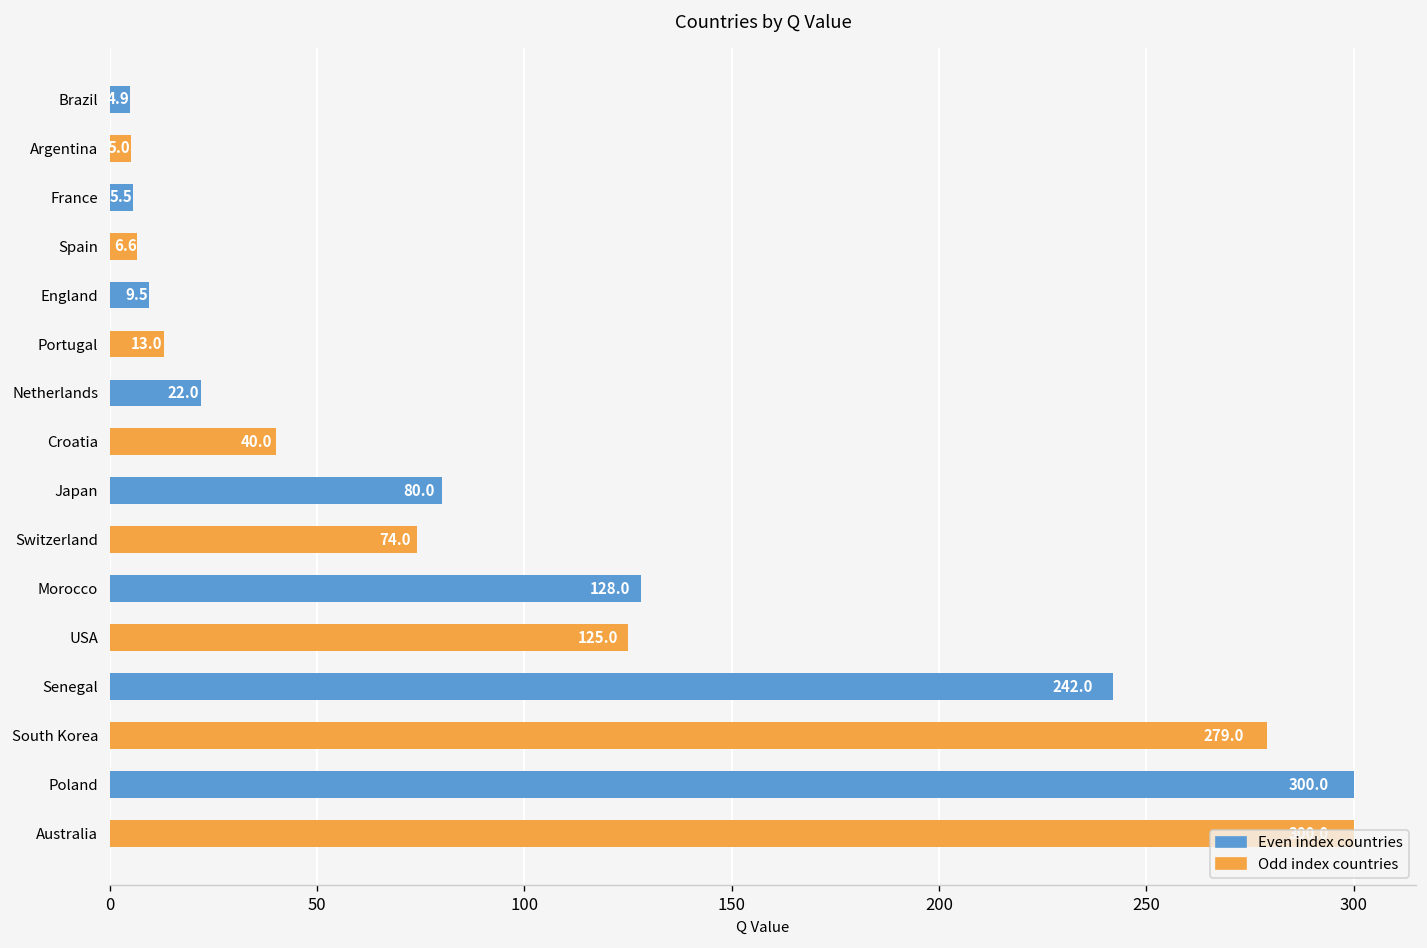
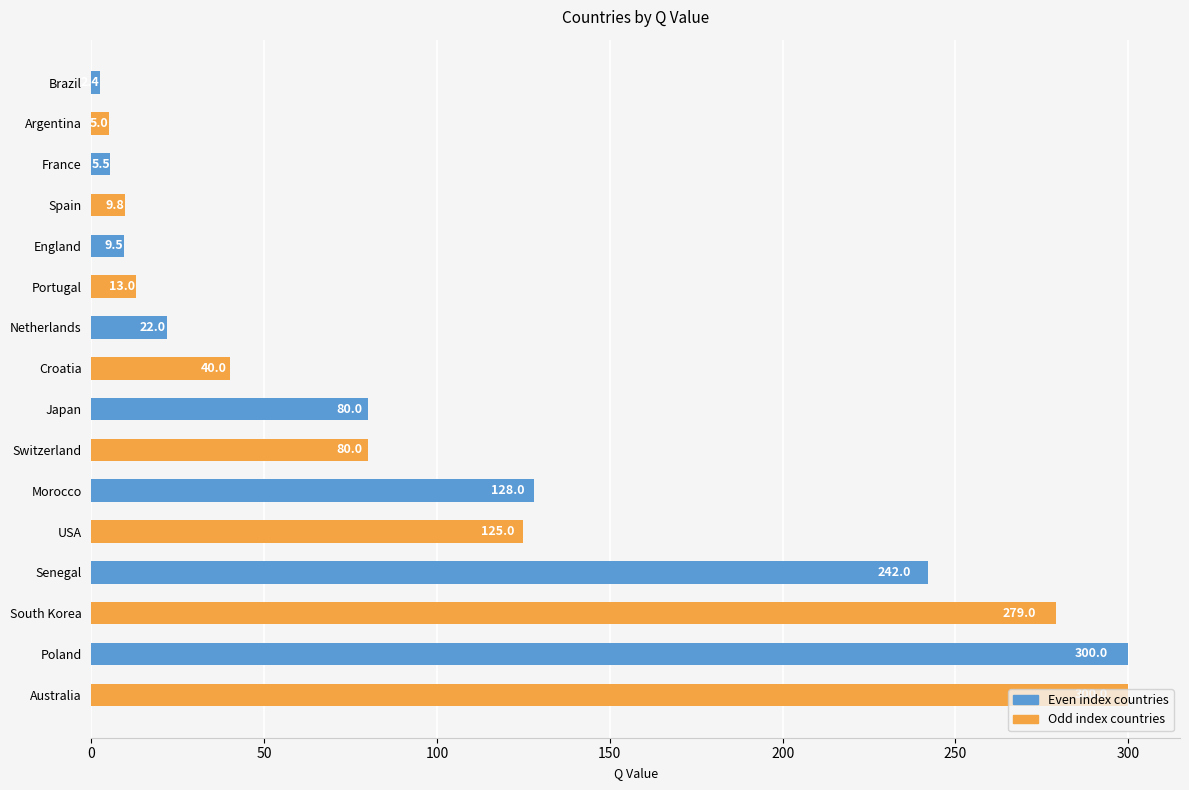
Brazil: 5 -> 2
Spain: 6.6 -> 9.8
Switzerland: 74.0 -> 80.0
